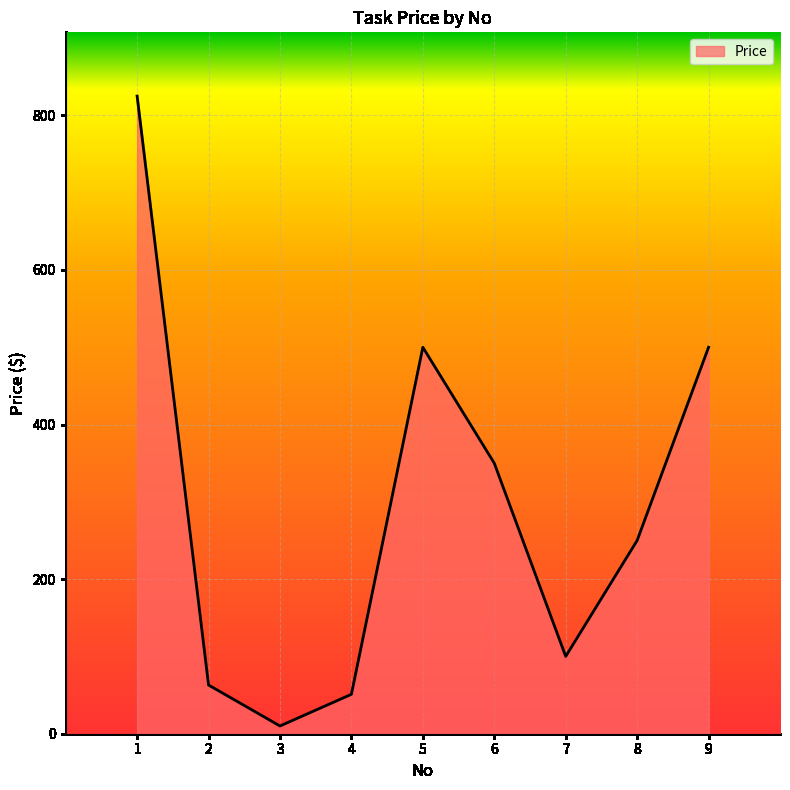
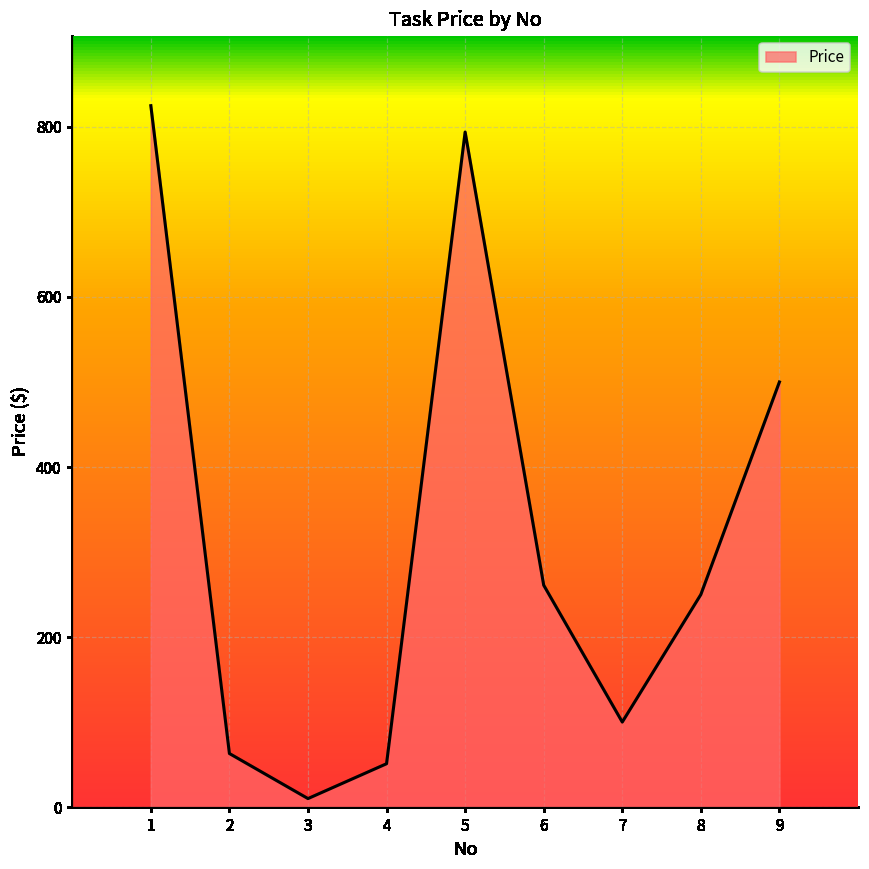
5: 500 -> 790
6: 350 -> 260
